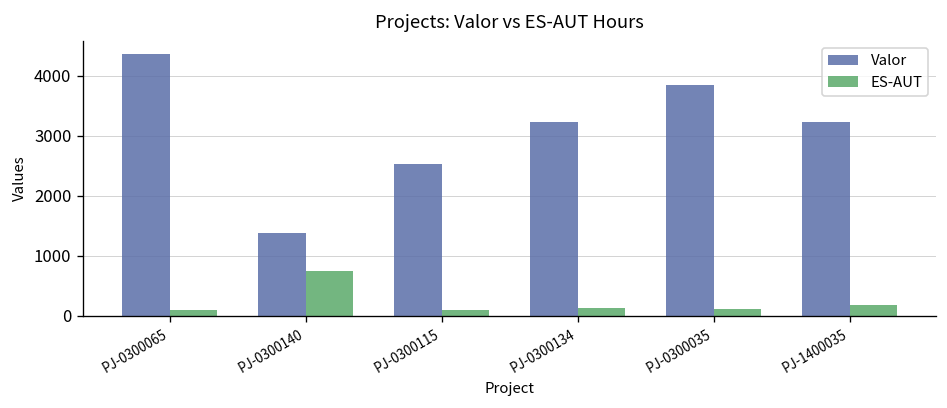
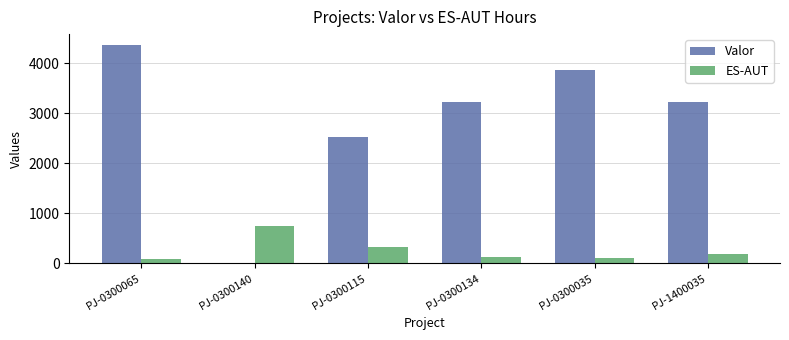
Valor, PJ-0300140: 1400 -> 0
ES-AUT, PJ-0300115: 100 -> 300
